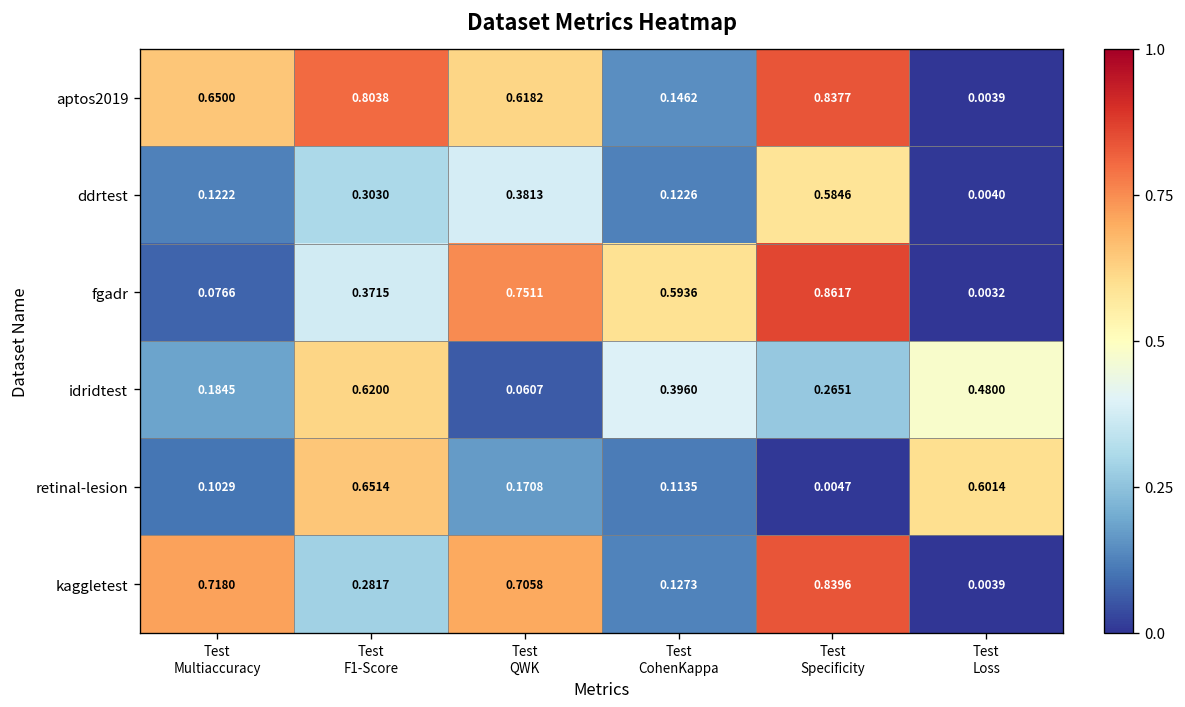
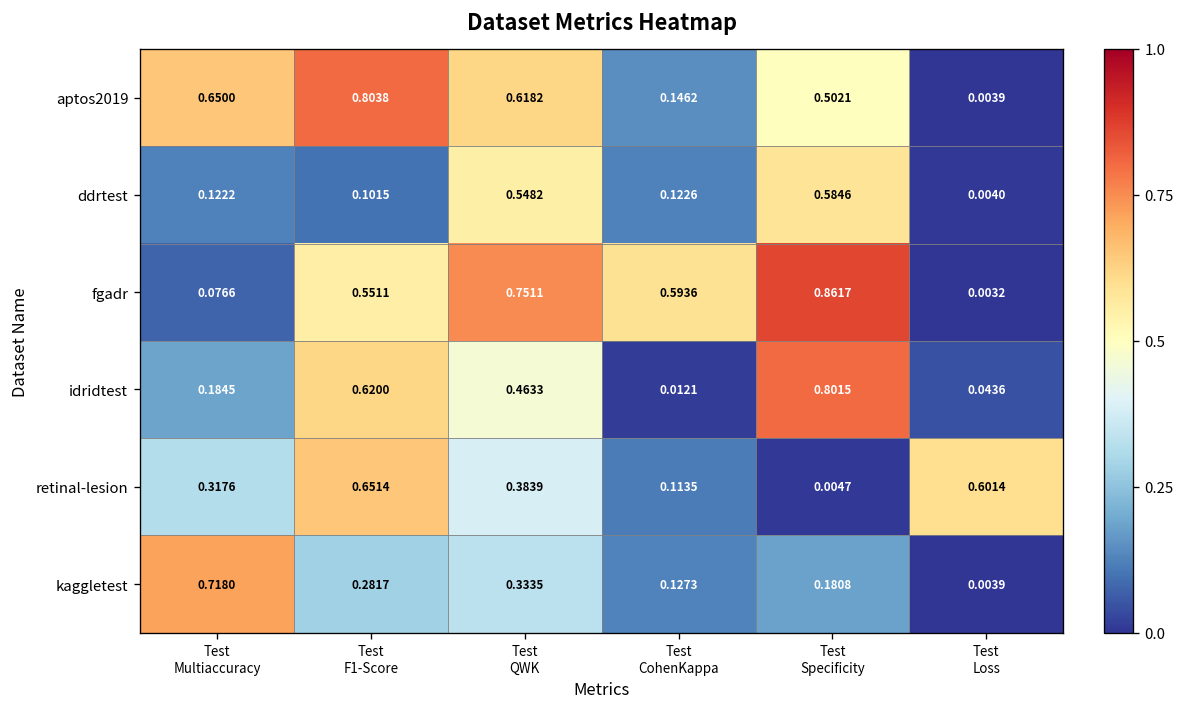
aptos2019, Test Specificity: 0.8377 -> 0.5021
ddrtest, Test F1-Score: 0.3030 -> 0.1015
ddrtest, Test QWK: 0.3813 -> 0.5482
fgadr, Test F1-Score: 0.3715 -> 0.5511
idridtest, Test QWK: 0.0607 -> 0.4633
idridtest, Test CohenKappa: 0.3960 -> 0.0121
idridtest, Test Specificity: 0.2651 -> 0.8015
idridtest, Test Loss: 0.4800 -> 0.0436
retinal-lesion, Test Multiaccuracy: 0.1029 -> 0.3176
retinal-lesion, Test QWK: 0.1708 -> 0.3839
kaggletest, Test QWK: 0.7058 -> 0.3335
kaggletest, Test Specificity: 0.8396 -> 0.1808
